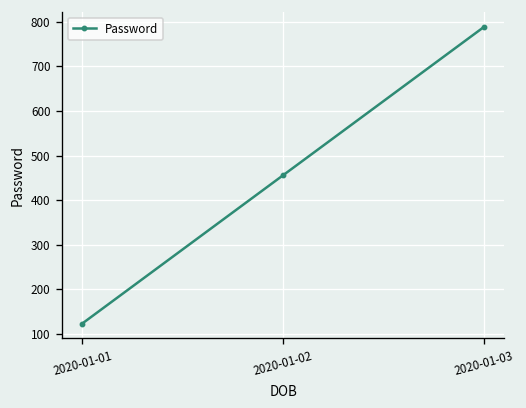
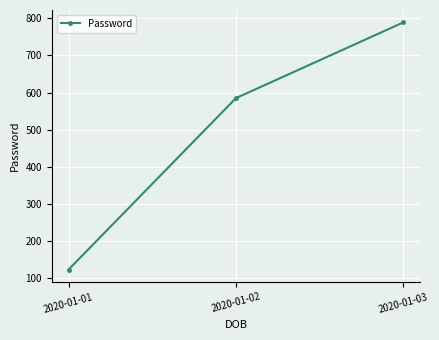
2020-01-02: 460 -> 590
